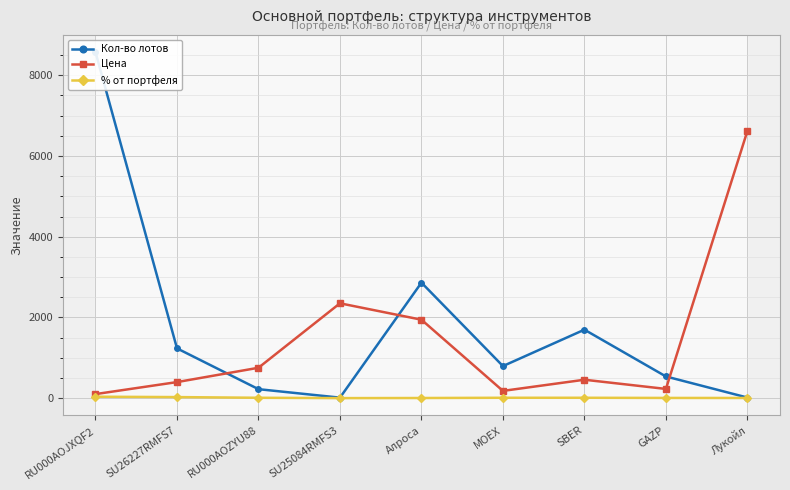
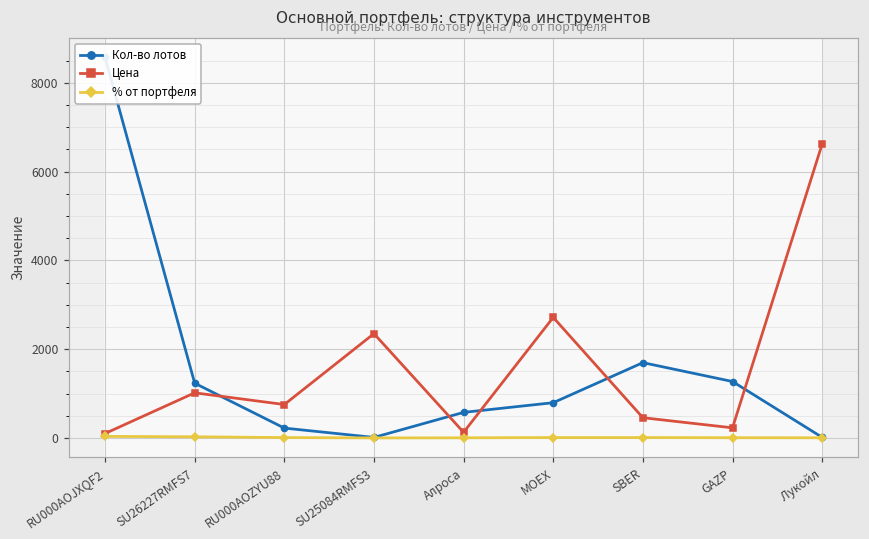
Цена, SU26227RMFS7: 400 -> 1000
Кол-во лотов, Алроса: 2900 -> 600
Цена, Алроса: 1900 -> 100
Цена, MOEX: 200 -> 2700
Кол-во лотов, GAZP: 500 -> 1300
